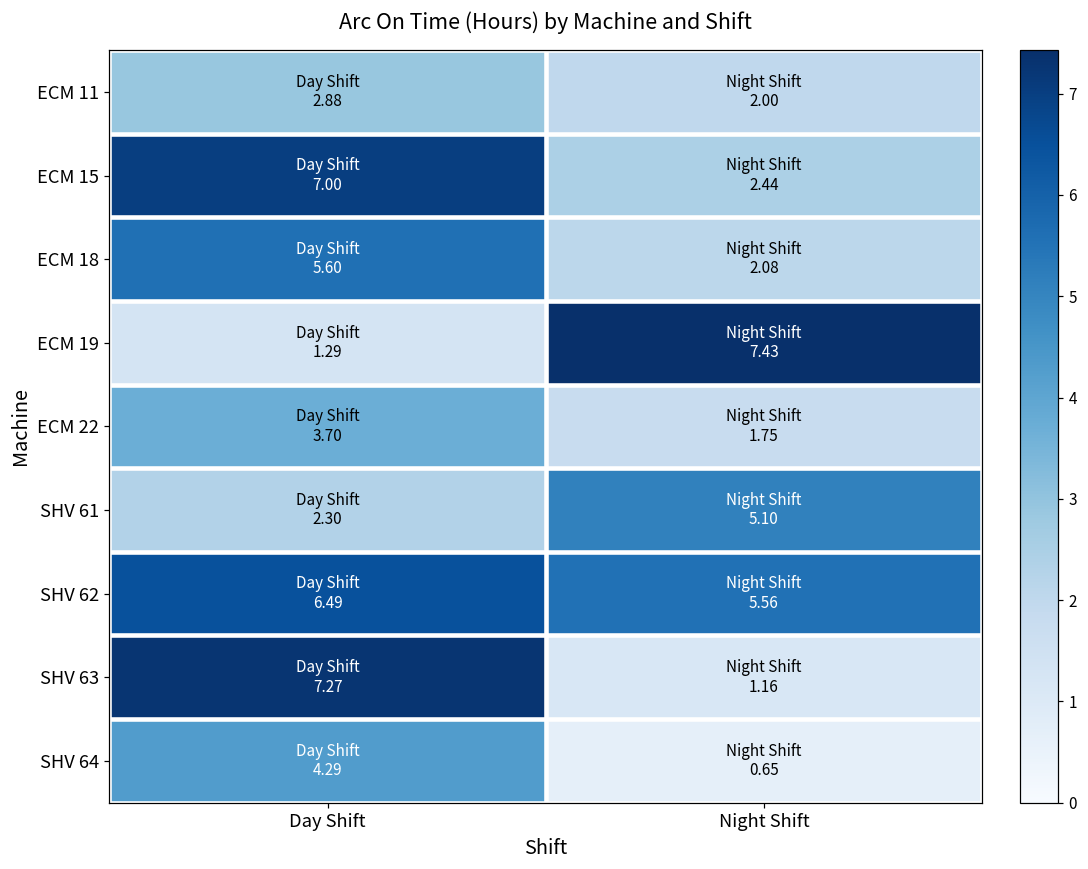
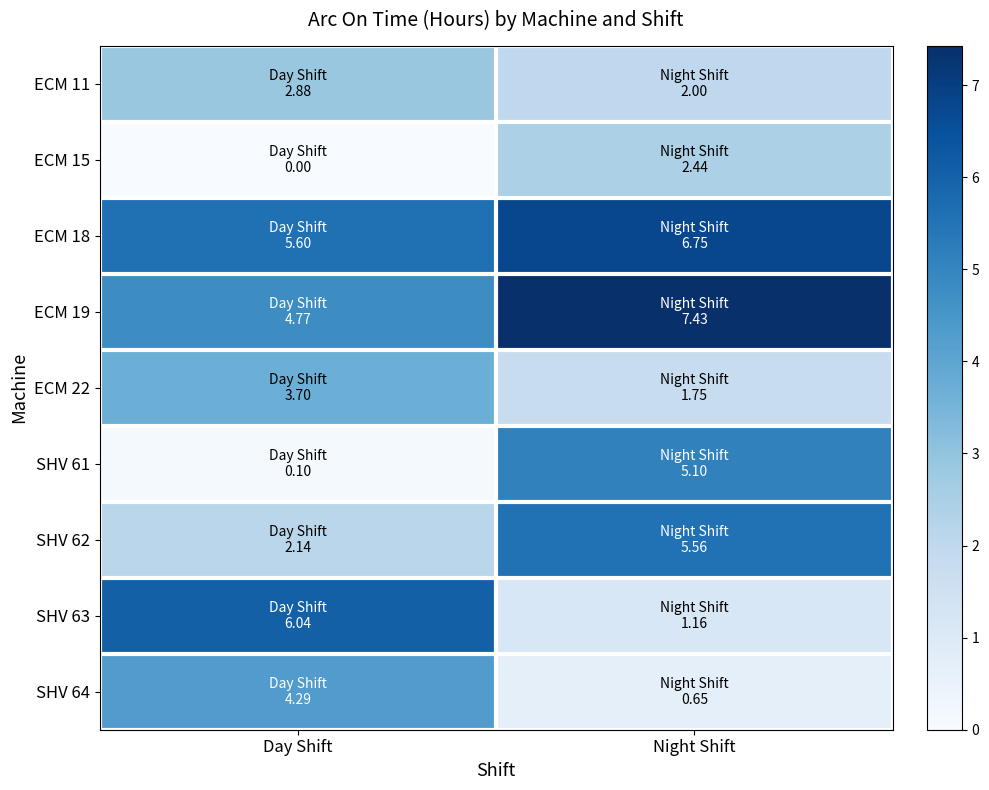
ECM 15, Day Shift: 7.00 -> 0.00
ECM 18, Night Shift: 2.08 -> 6.75
ECM 19, Day Shift: 1.29 -> 4.77
SHV 61, Day Shift: 2.30 -> 0.10
SHV 62, Day Shift: 6.49 -> 2.14
SHV 63, Day Shift: 7.27 -> 6.04
